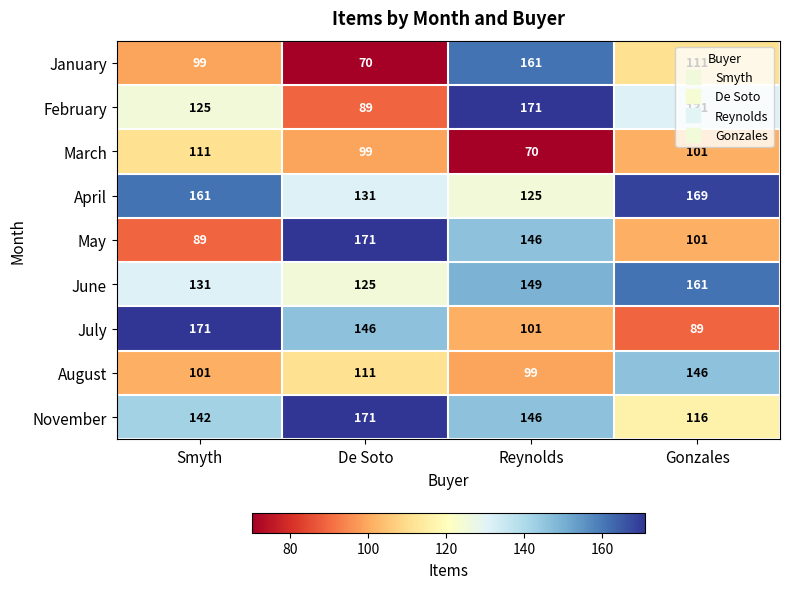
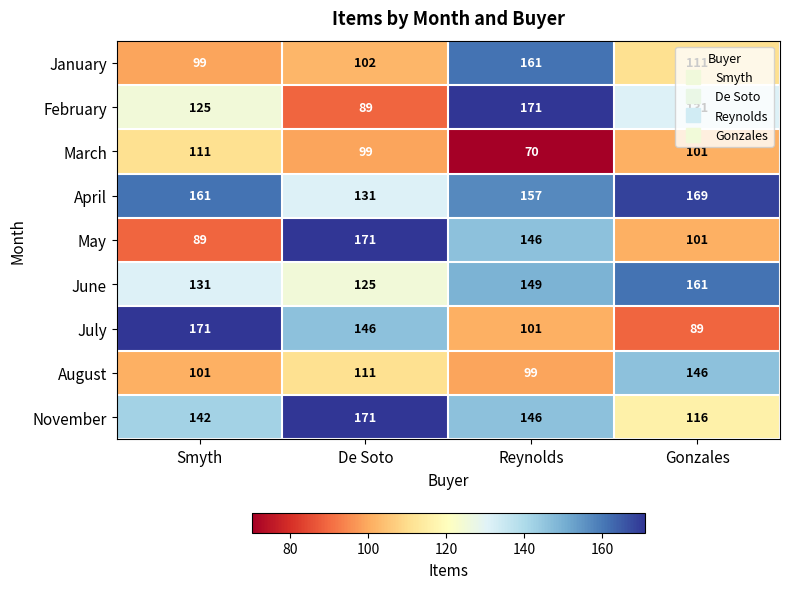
January, De Soto: 70 -> 102
April, Reynolds: 125 -> 157
